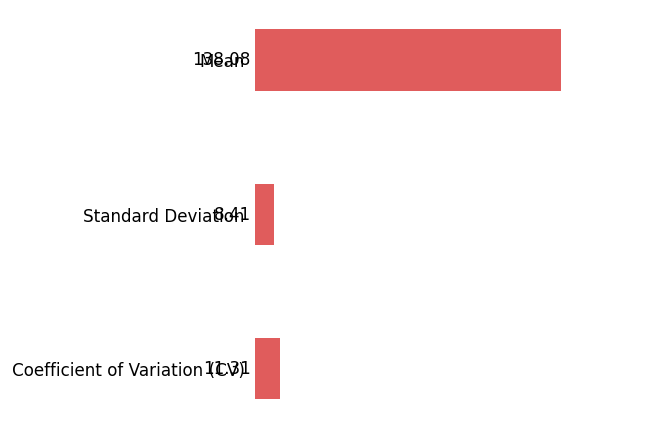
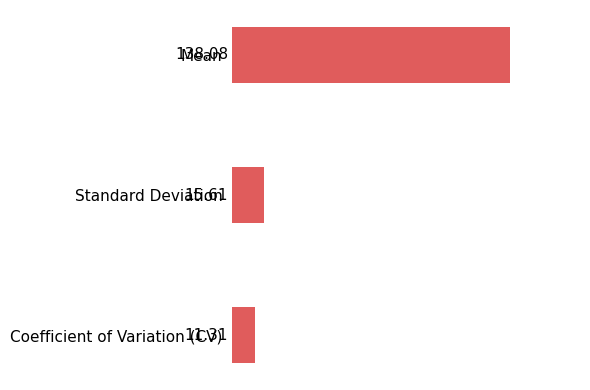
Standard Deviation: 8.41 -> 15.61
